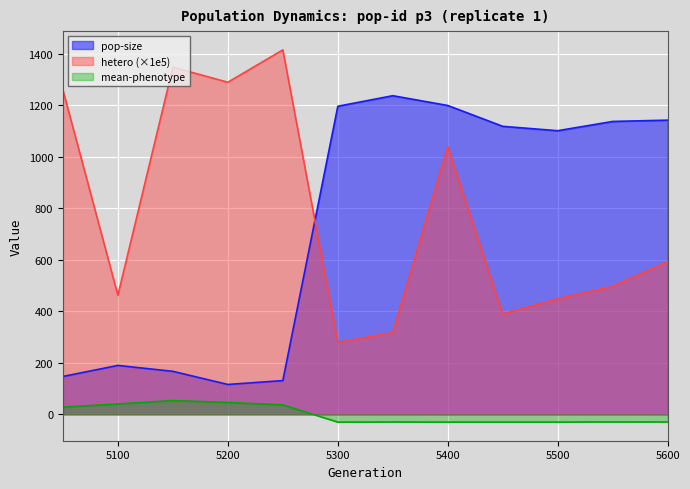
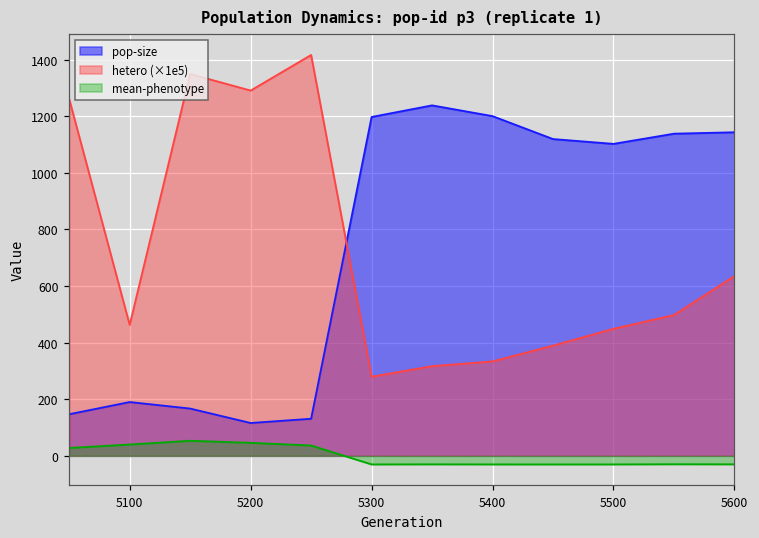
hetero (×1e5), 5400: 1040 -> 330
hetero (×1e5), 5600: 590 -> 640
